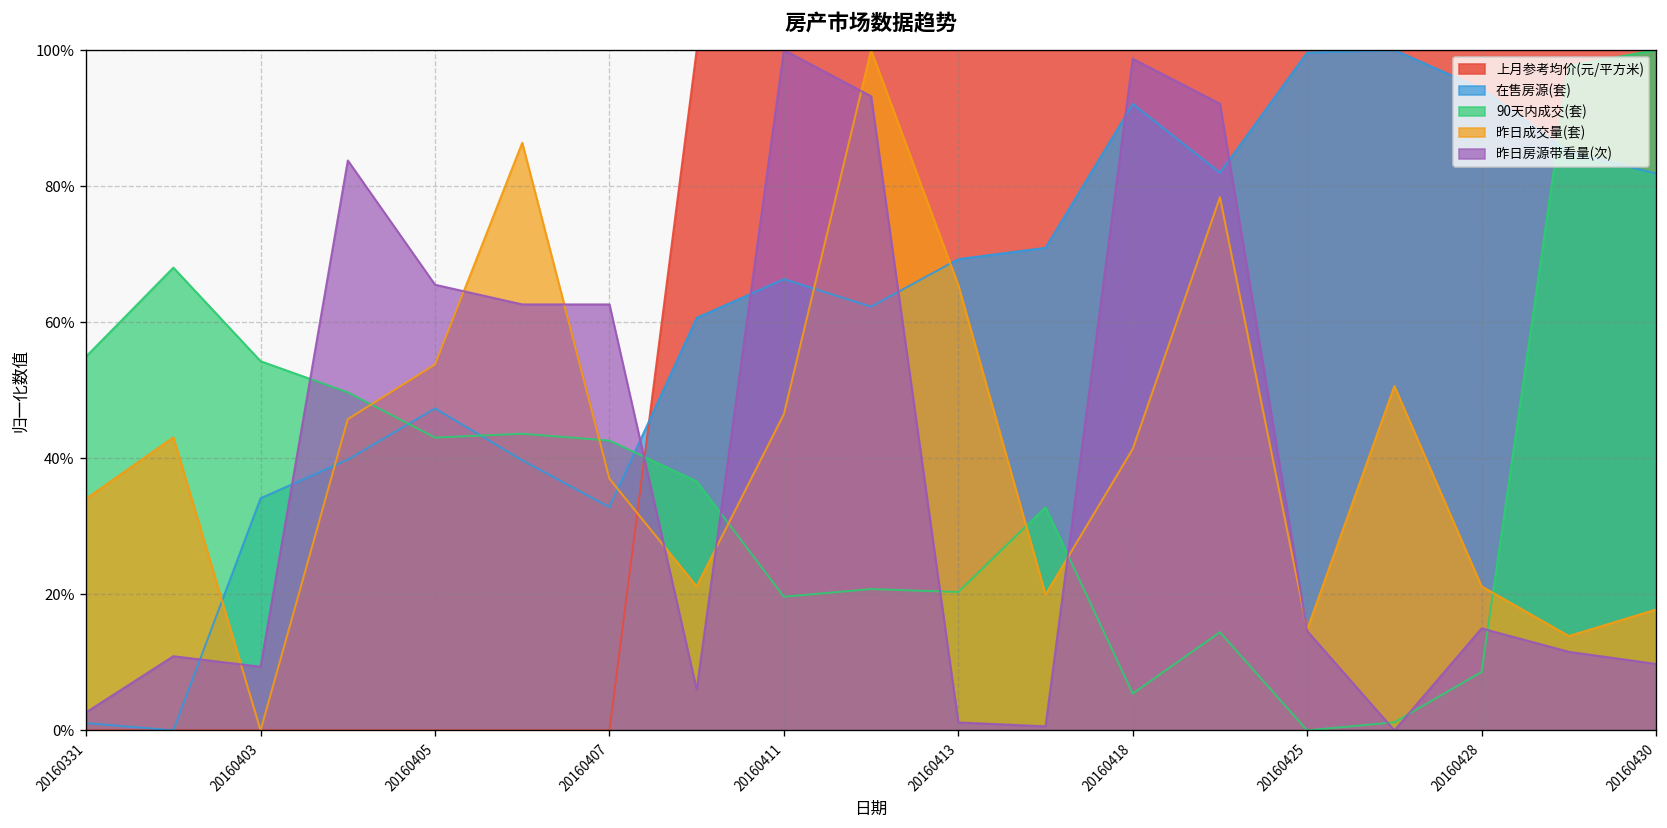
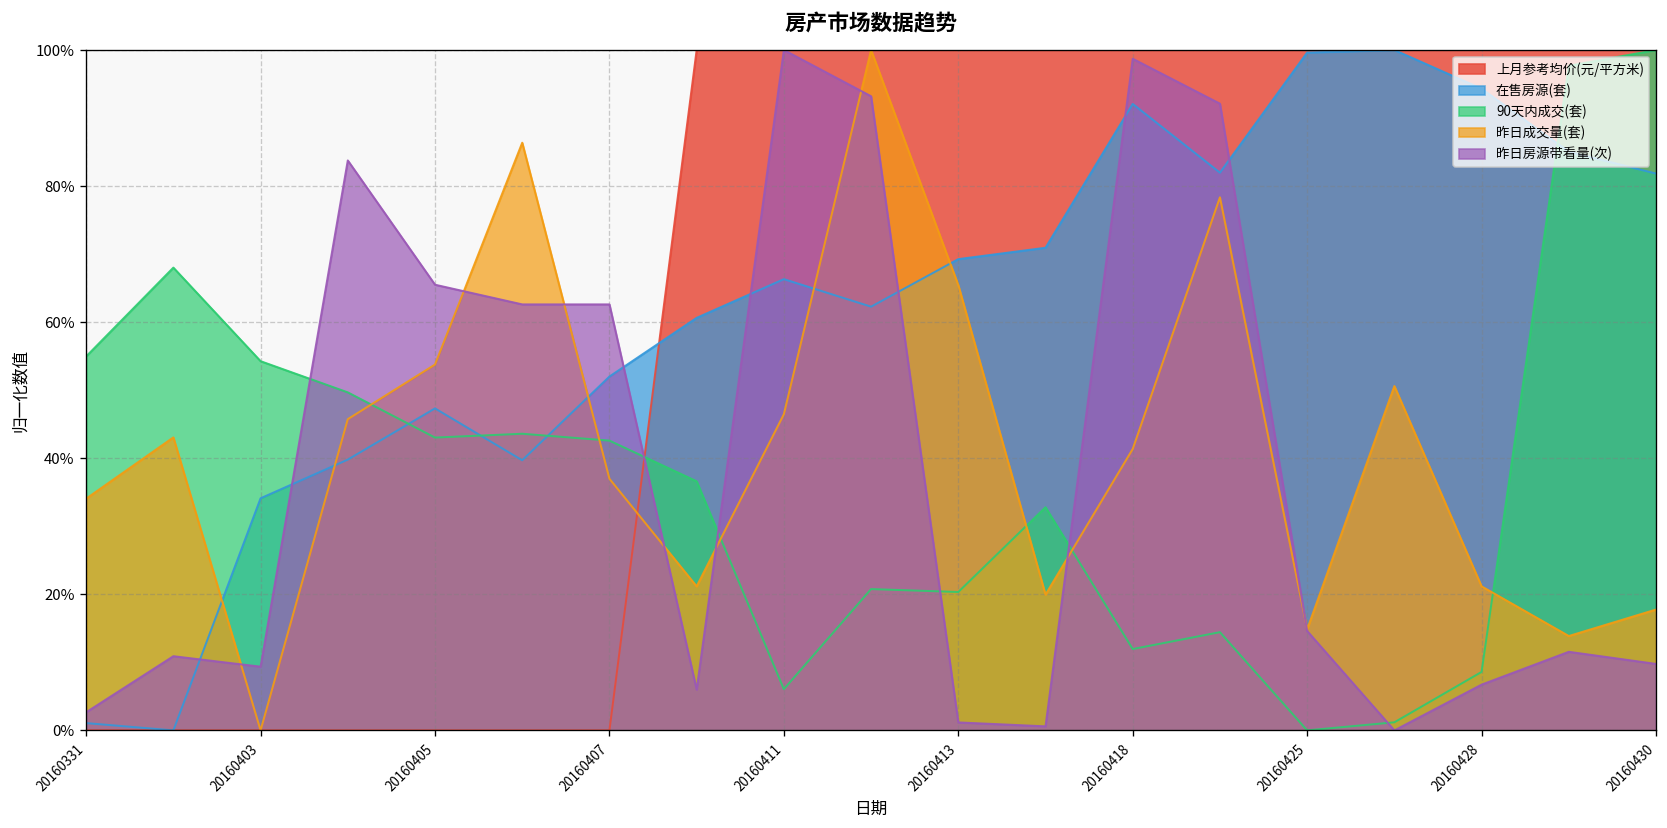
在售房源(套), 20160407: 33% -> 52%
90天内成交(套), 20160411: 20% -> 6%
90天内成交(套), 20160418: 5% -> 12%
昨日房源带看量(次), 20160428: 15% -> 7%
